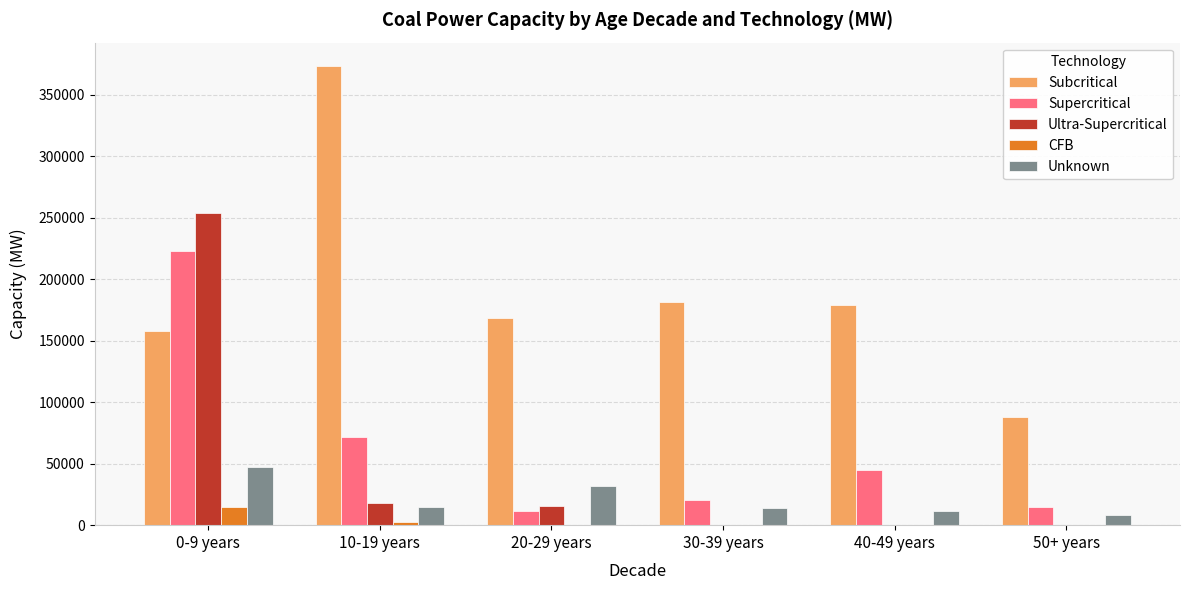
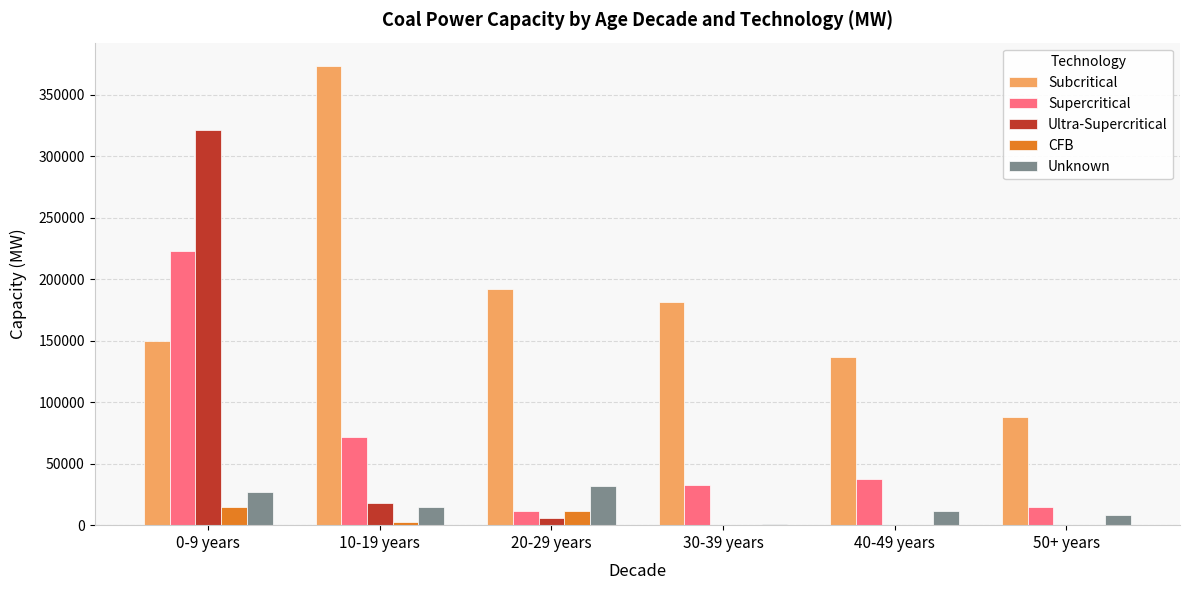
Subcritical, 0-9 years: 158000 -> 150000
Ultra-Supercritical, 0-9 years: 254000 -> 322000
Unknown, 0-9 years: 47000 -> 27000
Subcritical, 20-29 years: 169000 -> 192000
Ultra-Supercritical, 20-29 years: 15000 -> 6000
CFB, 20-29 years: 0 -> 11000
Supercritical, 30-39 years: 20000 -> 33000
Unknown, 30-39 years: 14000 -> 1000
Subcritical, 40-49 years: 179000 -> 137000
Supercritical, 40-49 years: 45000 -> 38000
